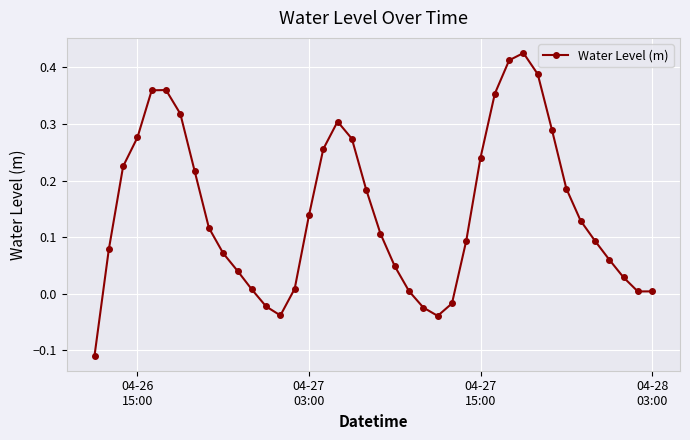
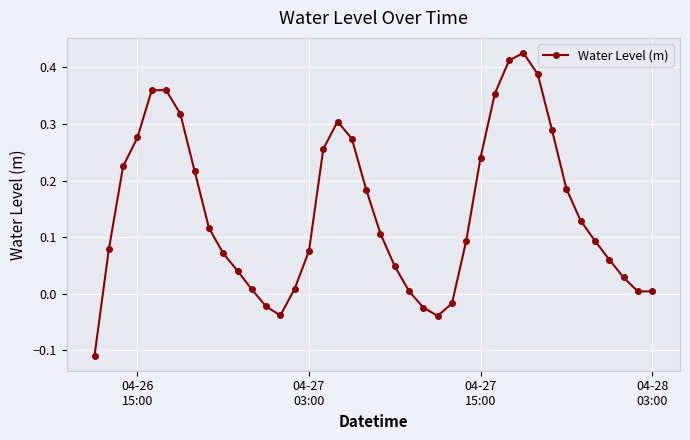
04-27 03:00: 0.14 -> 0.08
